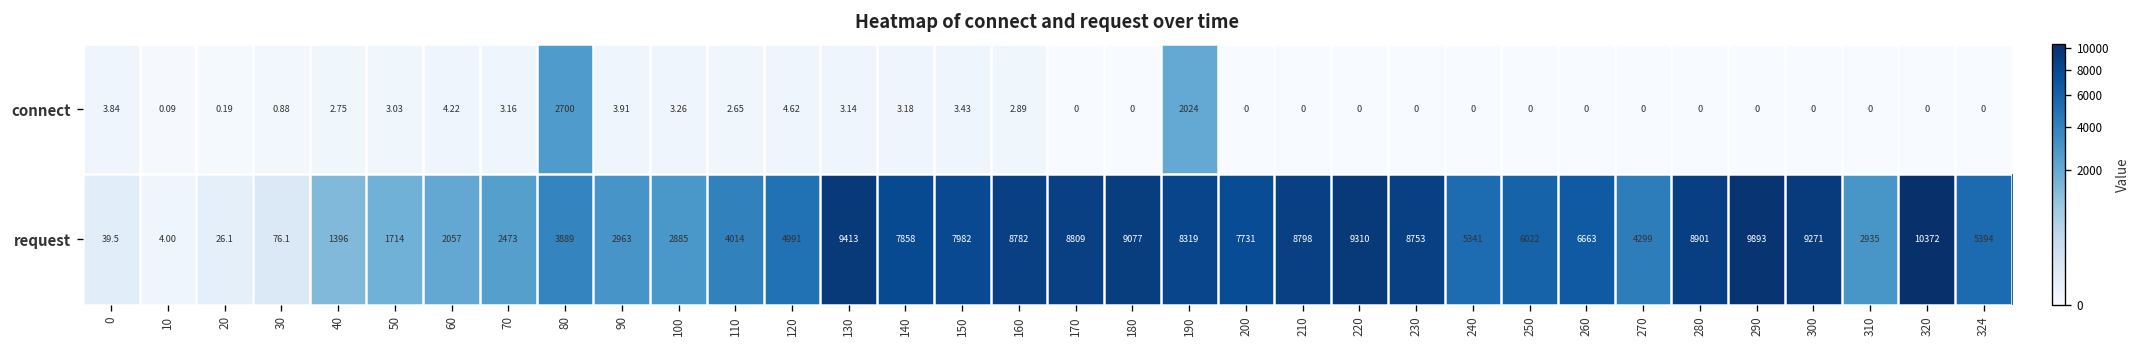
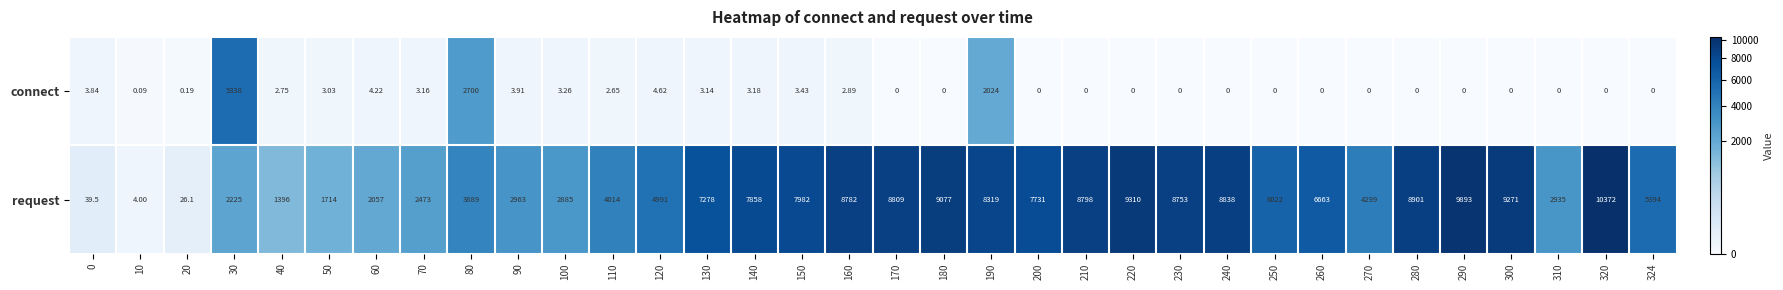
connect, 30: 0.88 -> 5338
request, 30: 76.1 -> 2225
request, 130: 9413 -> 7278
request, 240: 5341 -> 8838
